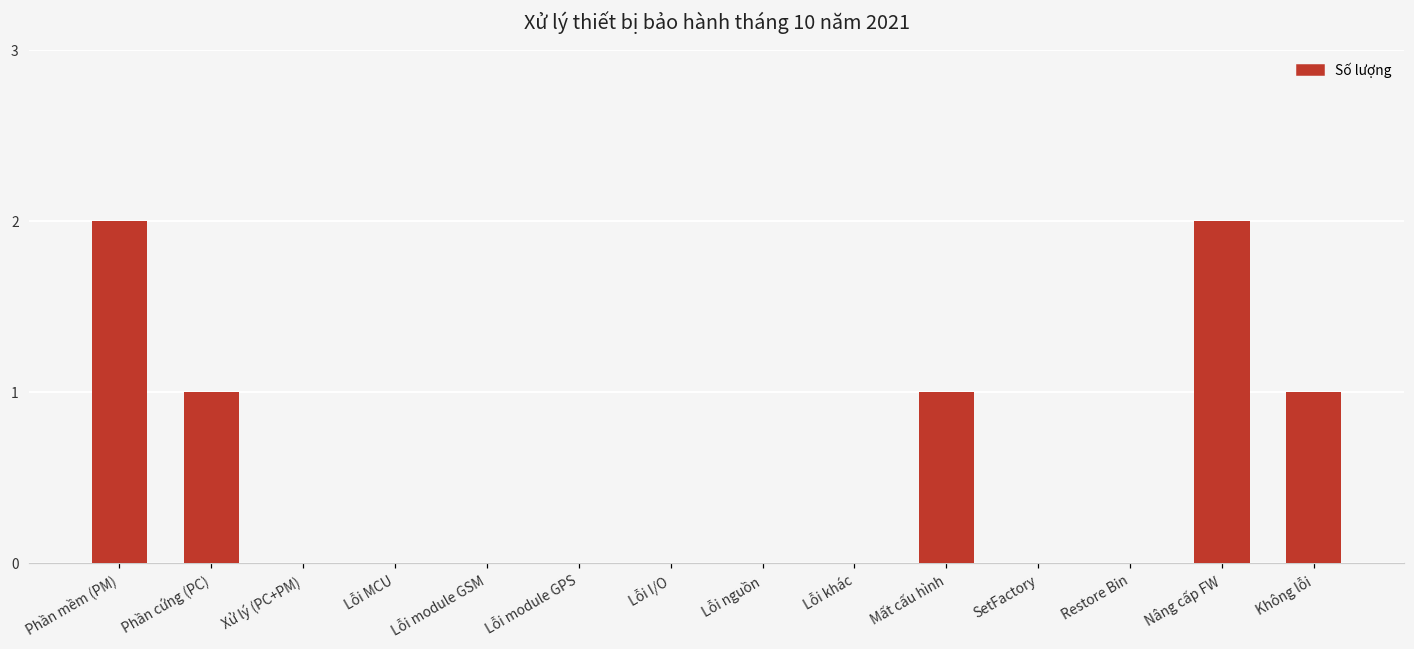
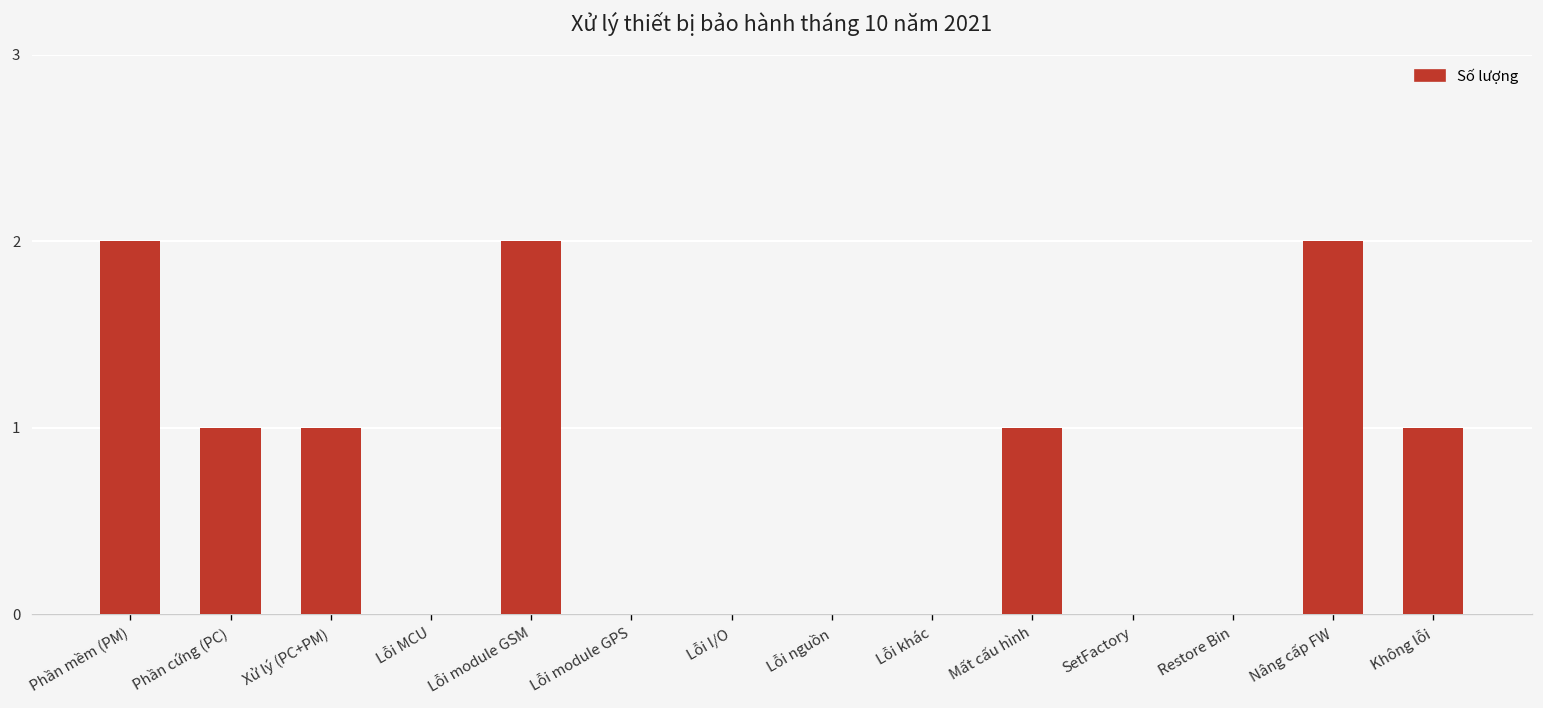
Xử lý (PC+PM): 0 -> 1
Lỗi module GSM: 0 -> 2
